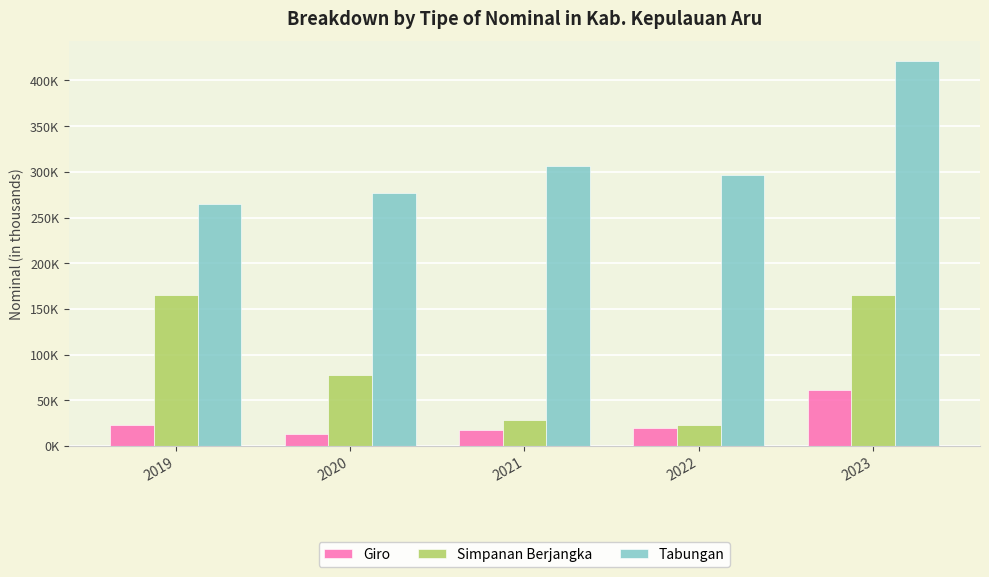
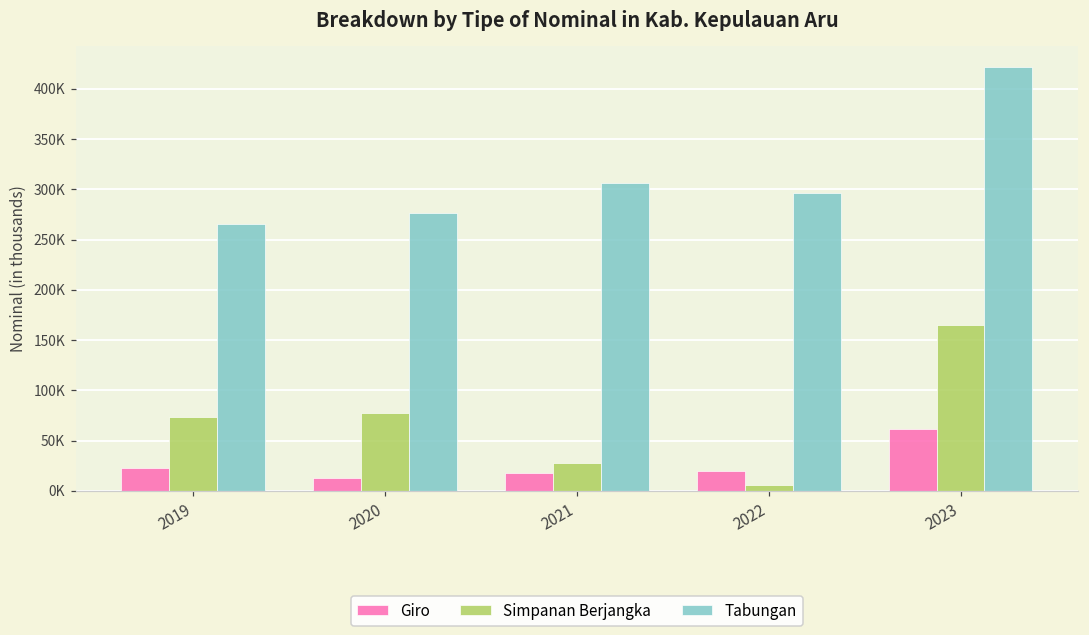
Simpanan Berjangka, 2019: 160000 -> 70000
Simpanan Berjangka, 2022: 20000 -> 10000
